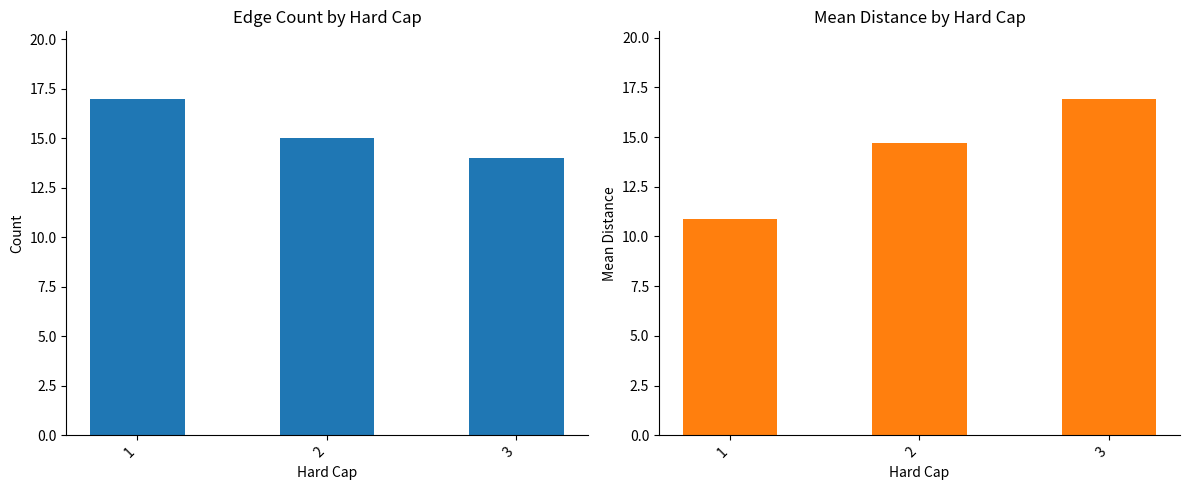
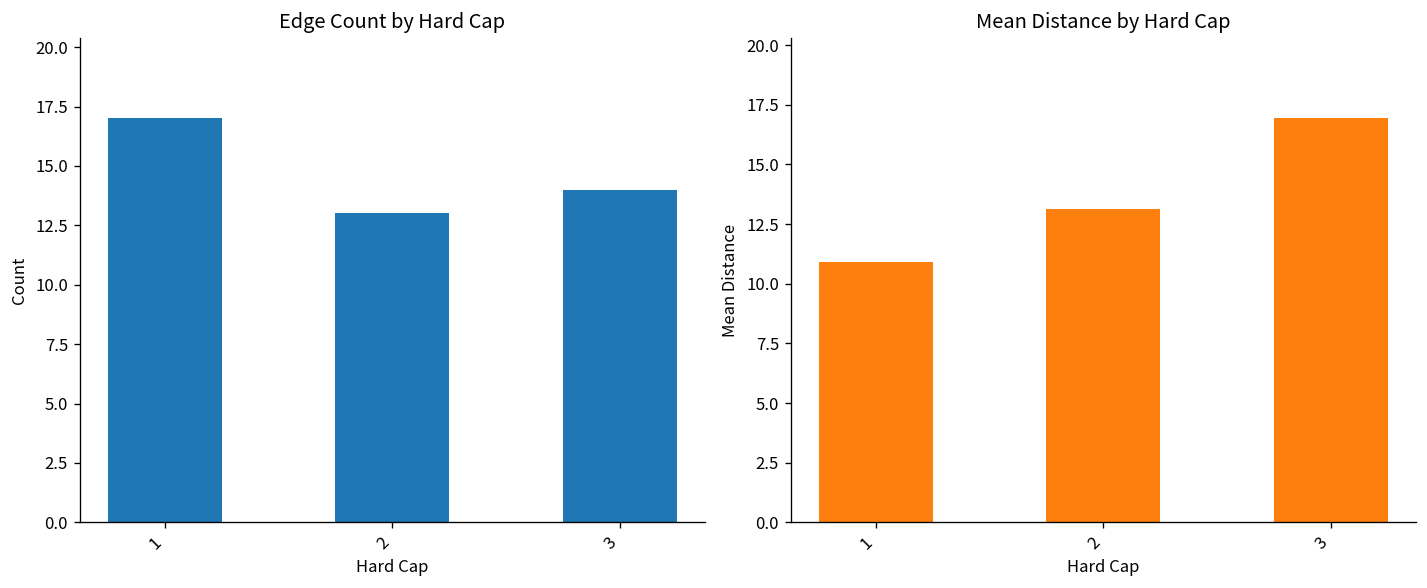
Edge Count by Hard Cap, 2: 15 -> 13
Mean Distance by Hard Cap, 2: 14.7 -> 13.2
